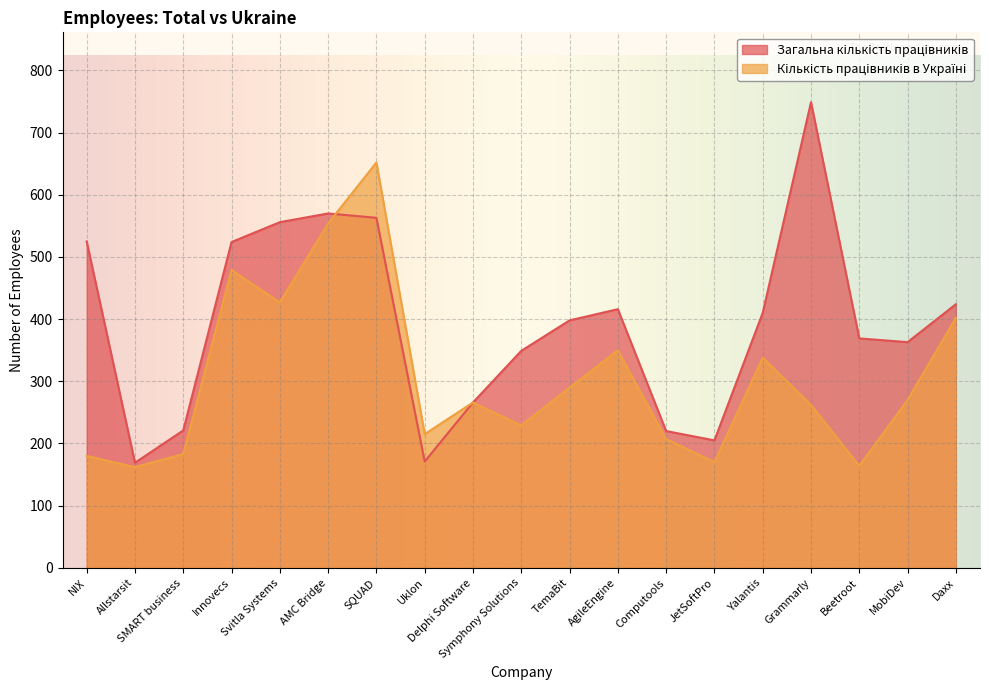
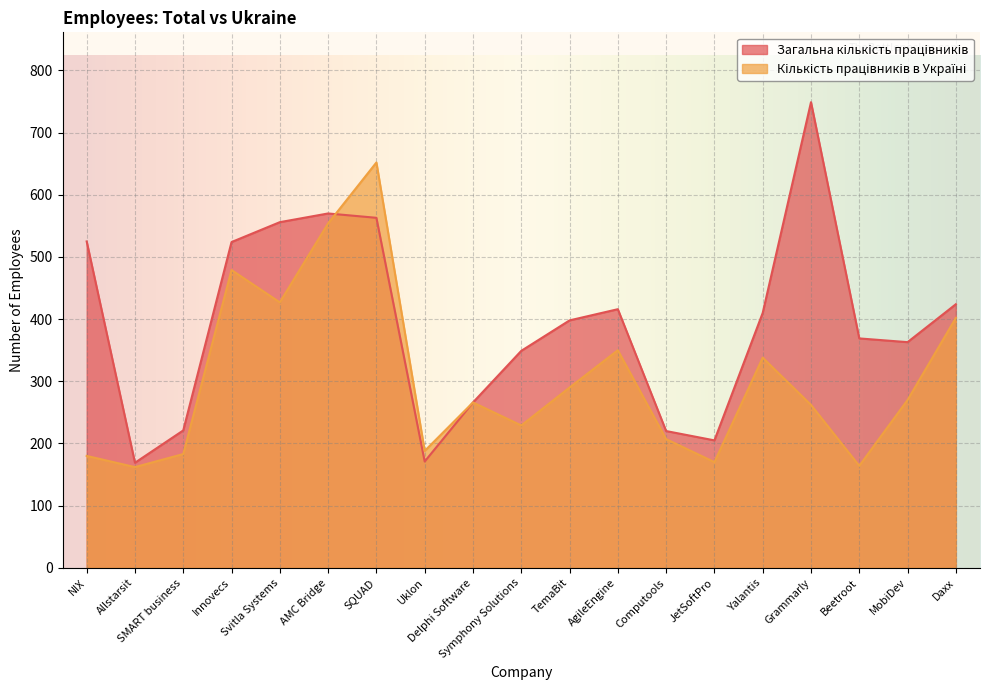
Кількість працівників в Україні, Uklon: 220 -> 190
